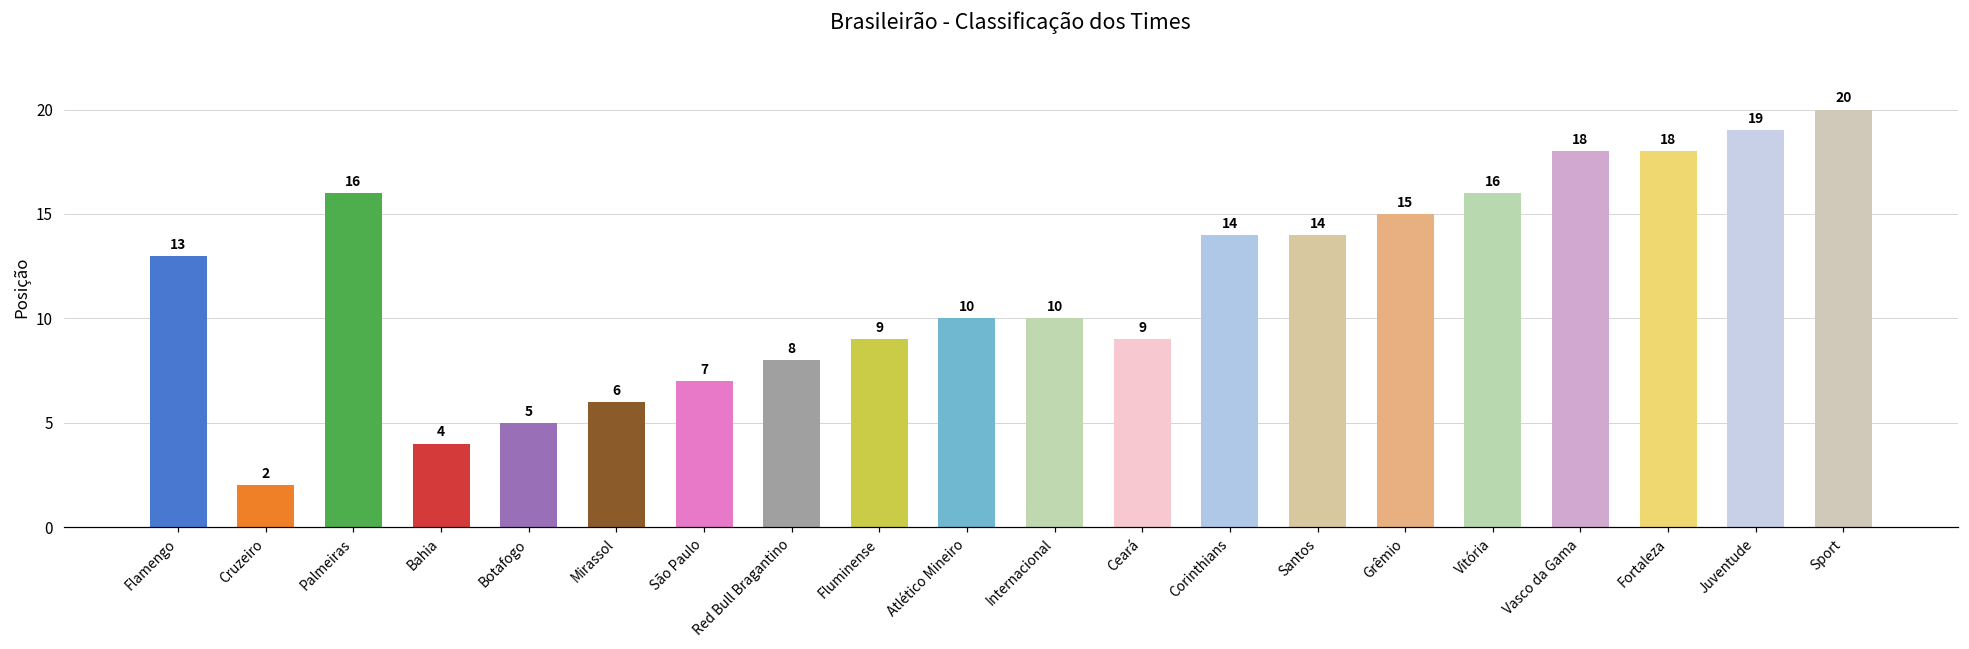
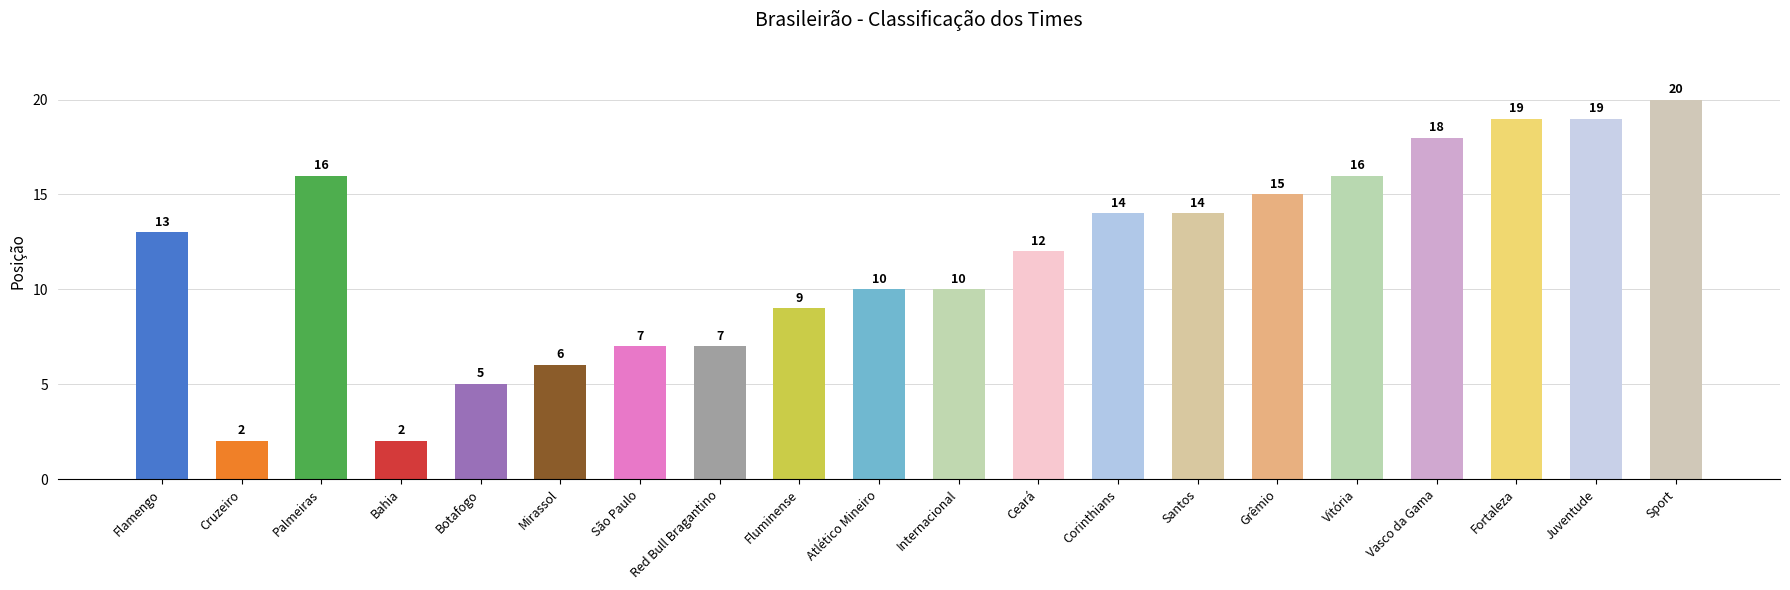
Bahia: 4 -> 2
Red Bull Bragantino: 8 -> 7
Ceará: 9 -> 12
Fortaleza: 18 -> 19
